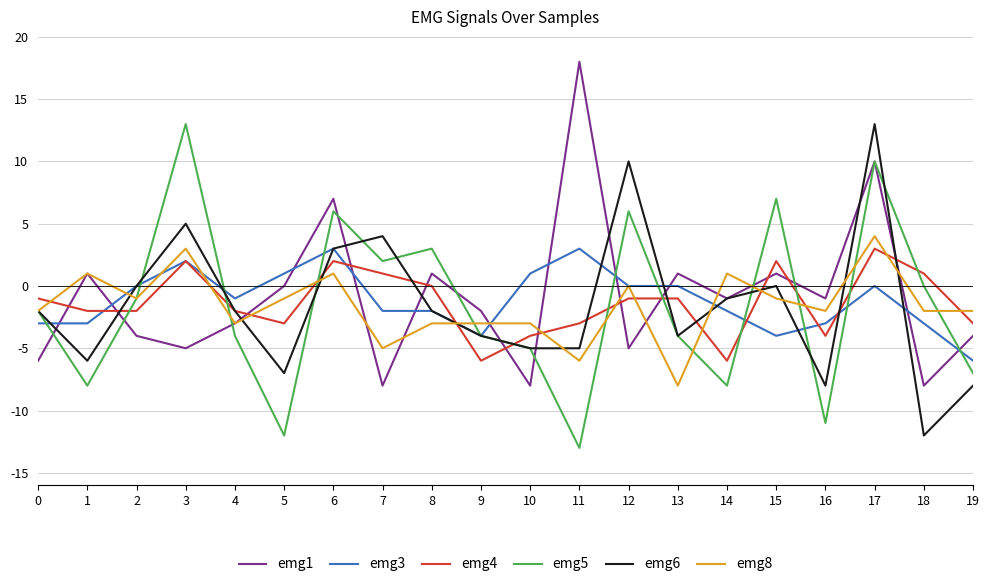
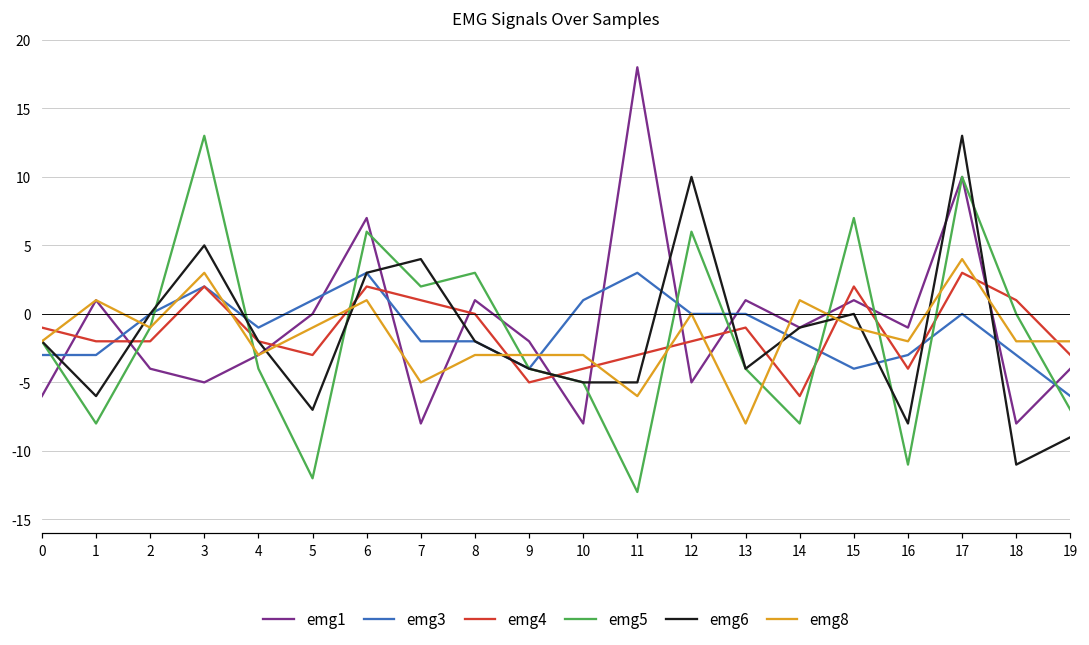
emg4, 9: -6 -> -5
emg4, 12: -1 -> -2
emg6, 18: -12 -> -11
emg6, 19: -8 -> -9
